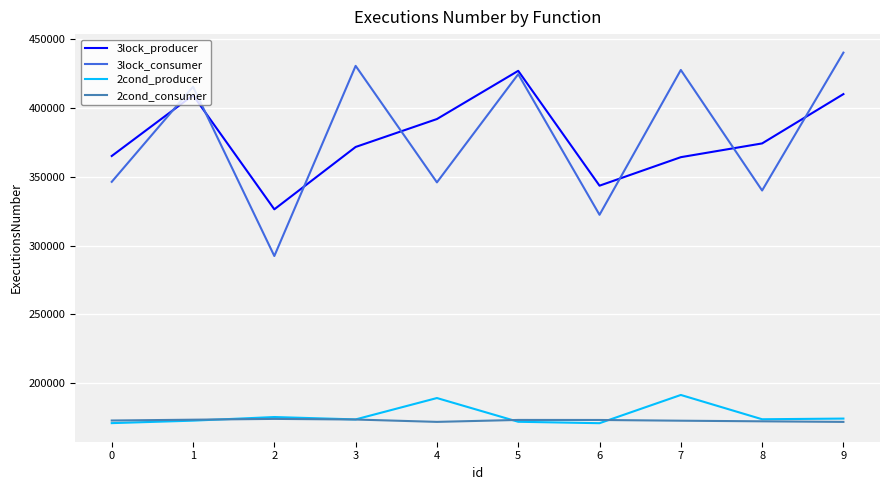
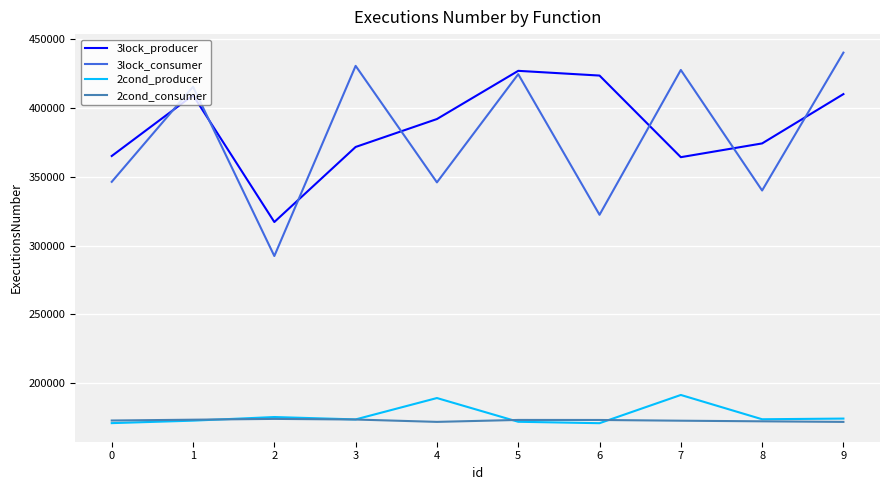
3lock_producer, 2: 326000 -> 317000
3lock_producer, 6: 343000 -> 423000
